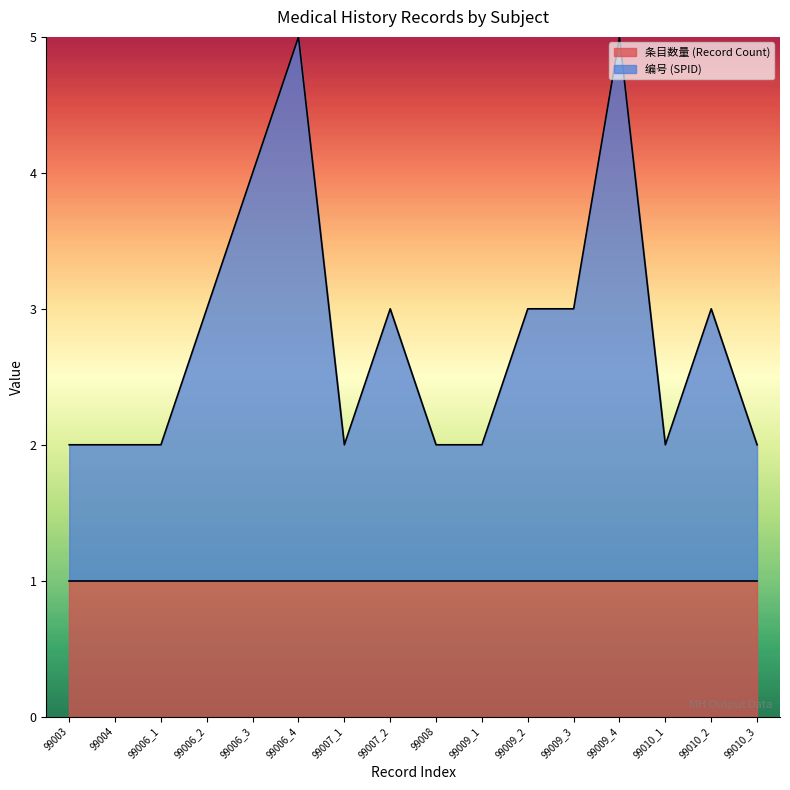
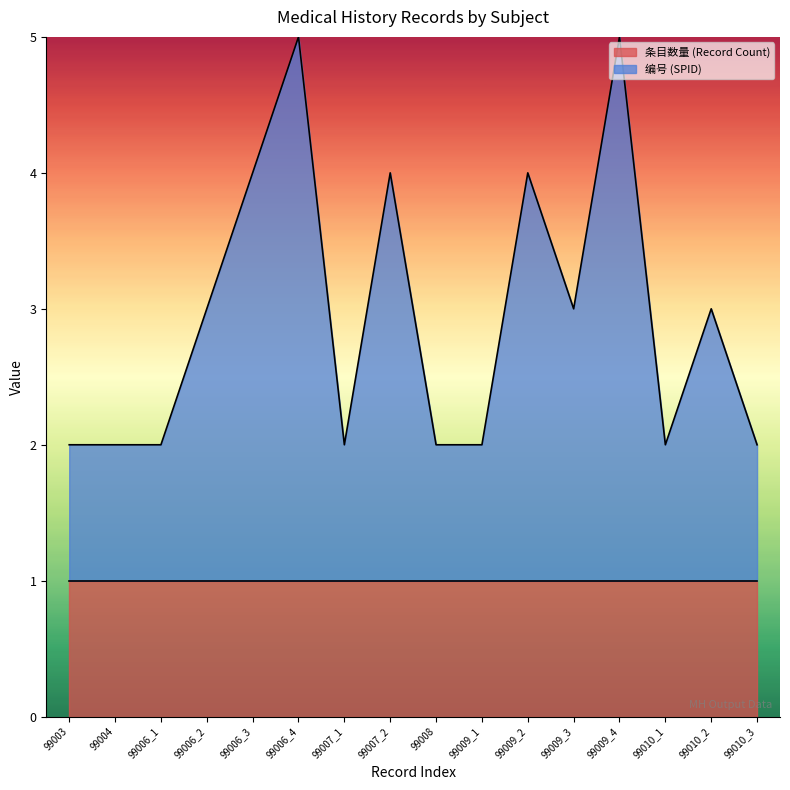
编号 (SPID), 99007_2: 3.00 -> 4.00
编号 (SPID), 99009_2: 3.00 -> 4.00
